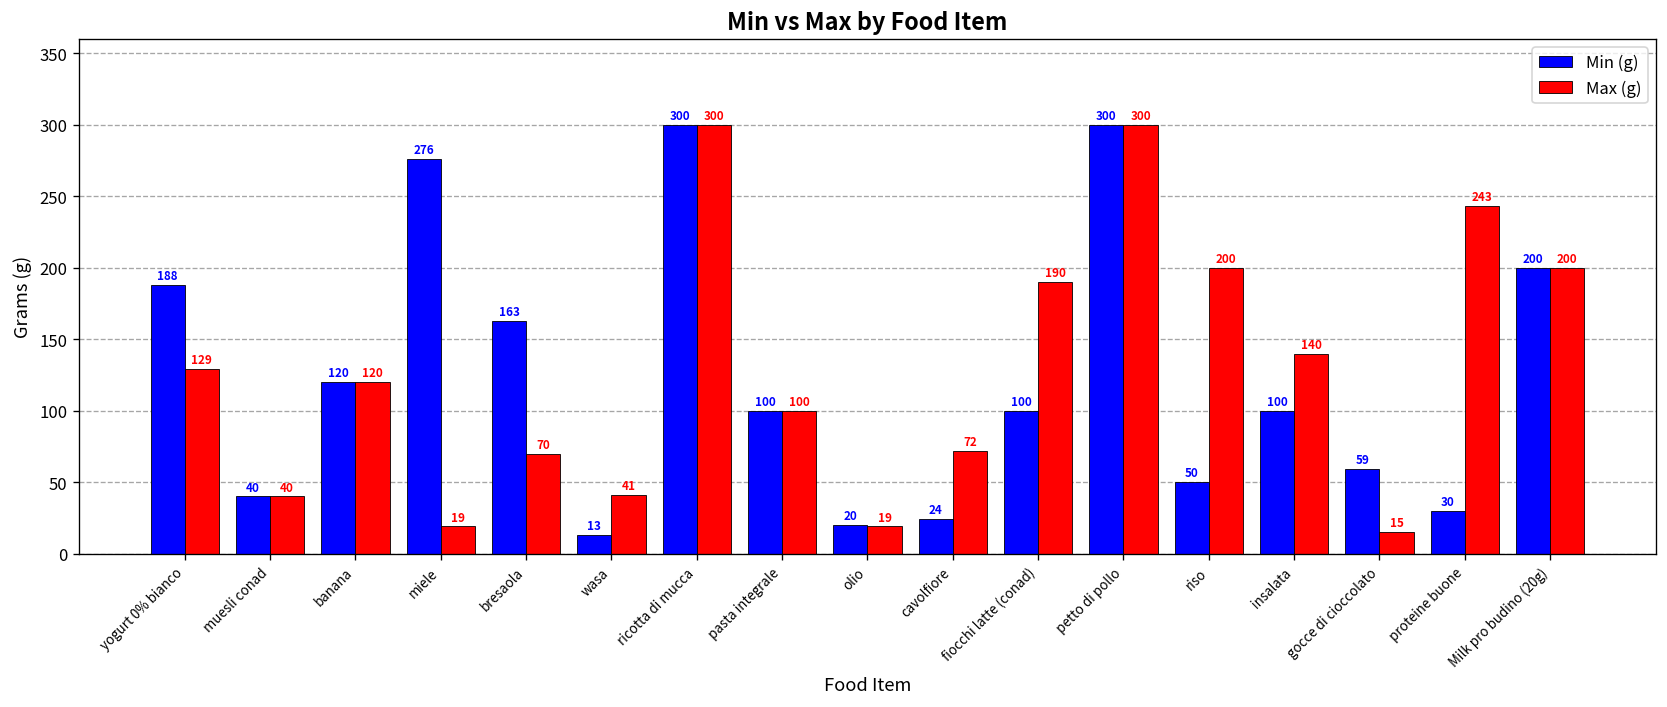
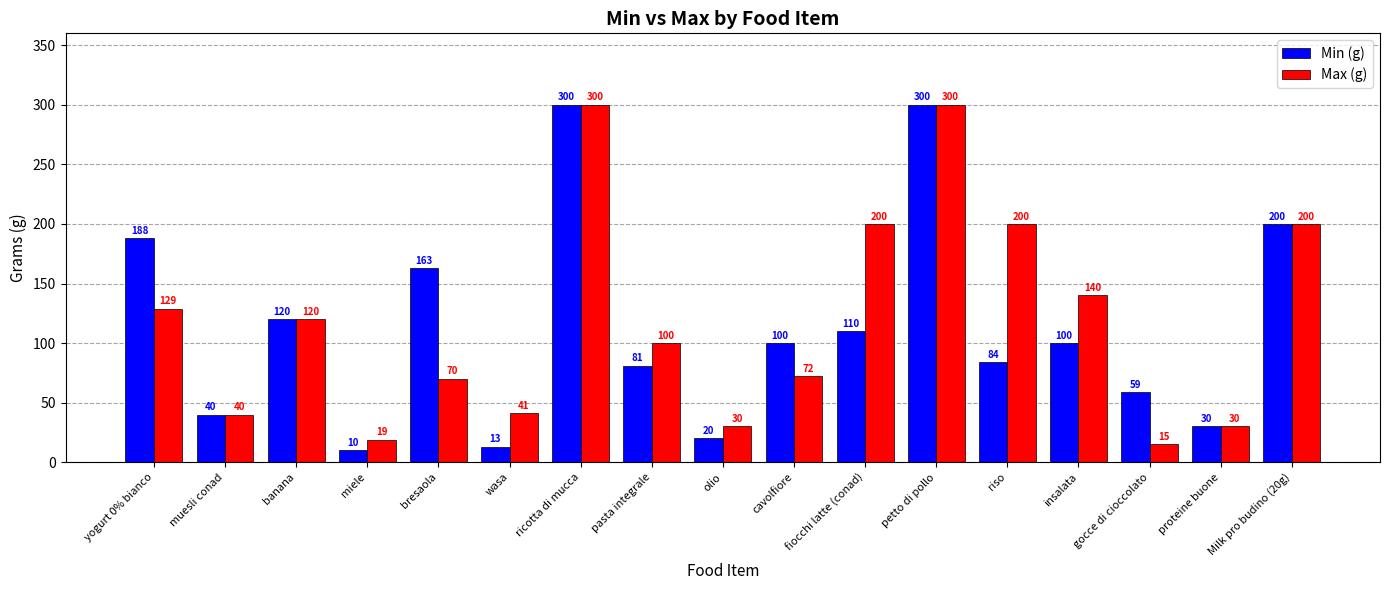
Min (g), miele: 276 -> 10
Min (g), pasta integrale: 100 -> 81
Max (g), olio: 19 -> 30
Min (g), cavolfiore: 24 -> 100
Min (g), fiocchi latte (conad): 100 -> 110
Max (g), fiocchi latte (conad): 190 -> 200
Min (g), riso: 50 -> 84
Max (g), proteine buone: 243 -> 30
